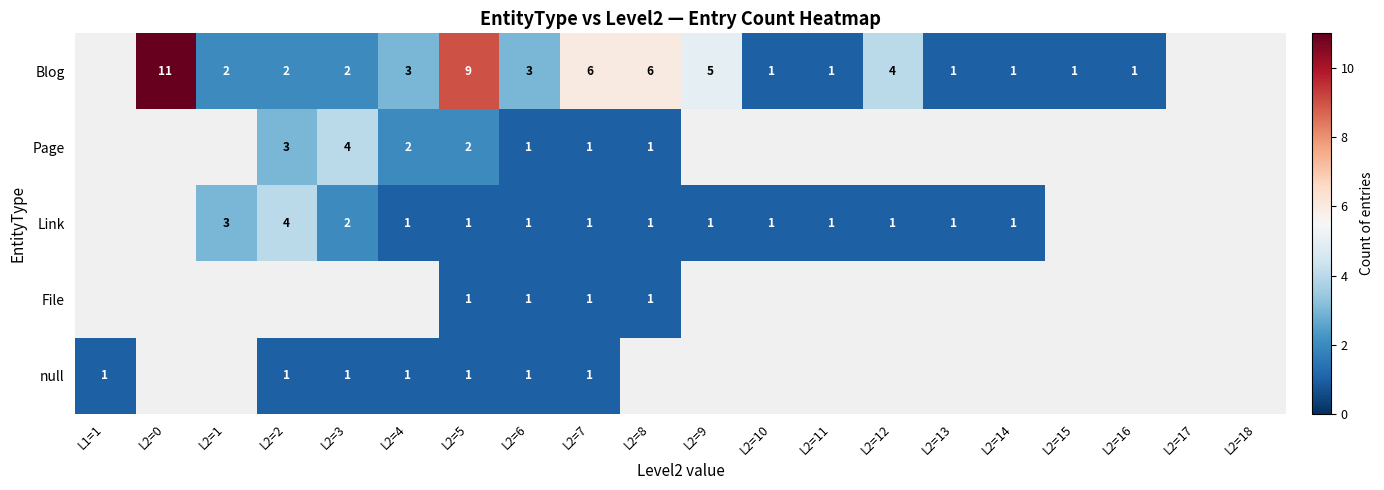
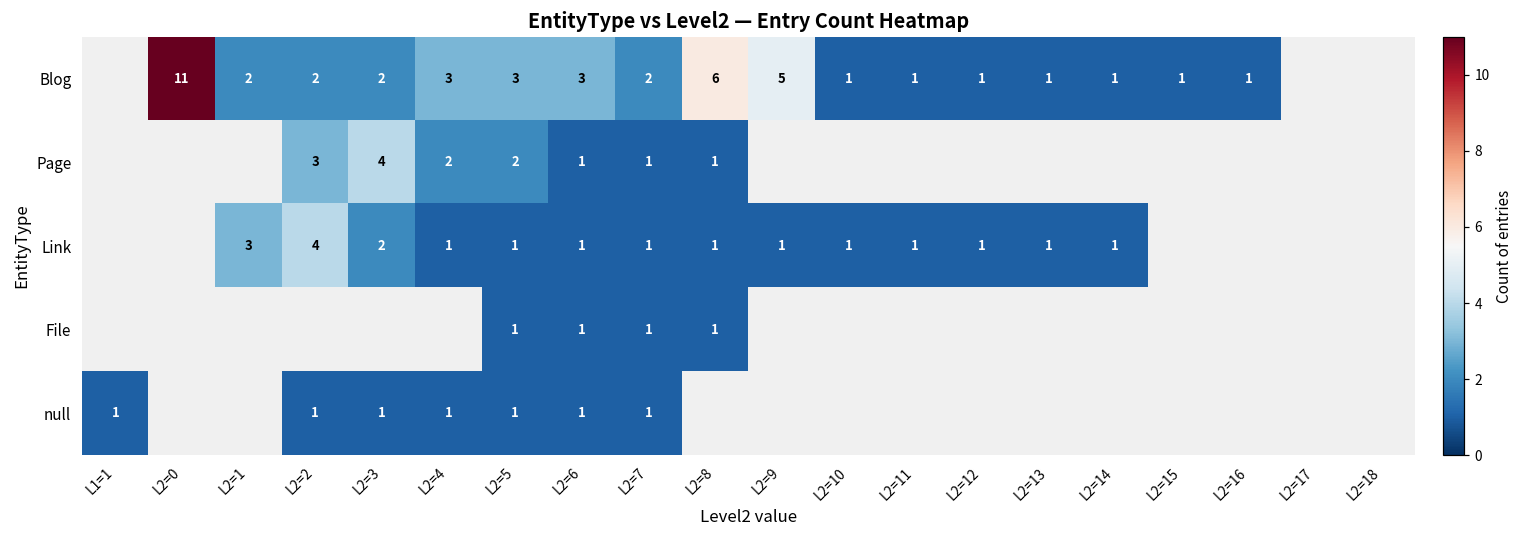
Blog, L2=5: 9 -> 3
Blog, L2=7: 6 -> 2
Blog, L2=12: 4 -> 1
